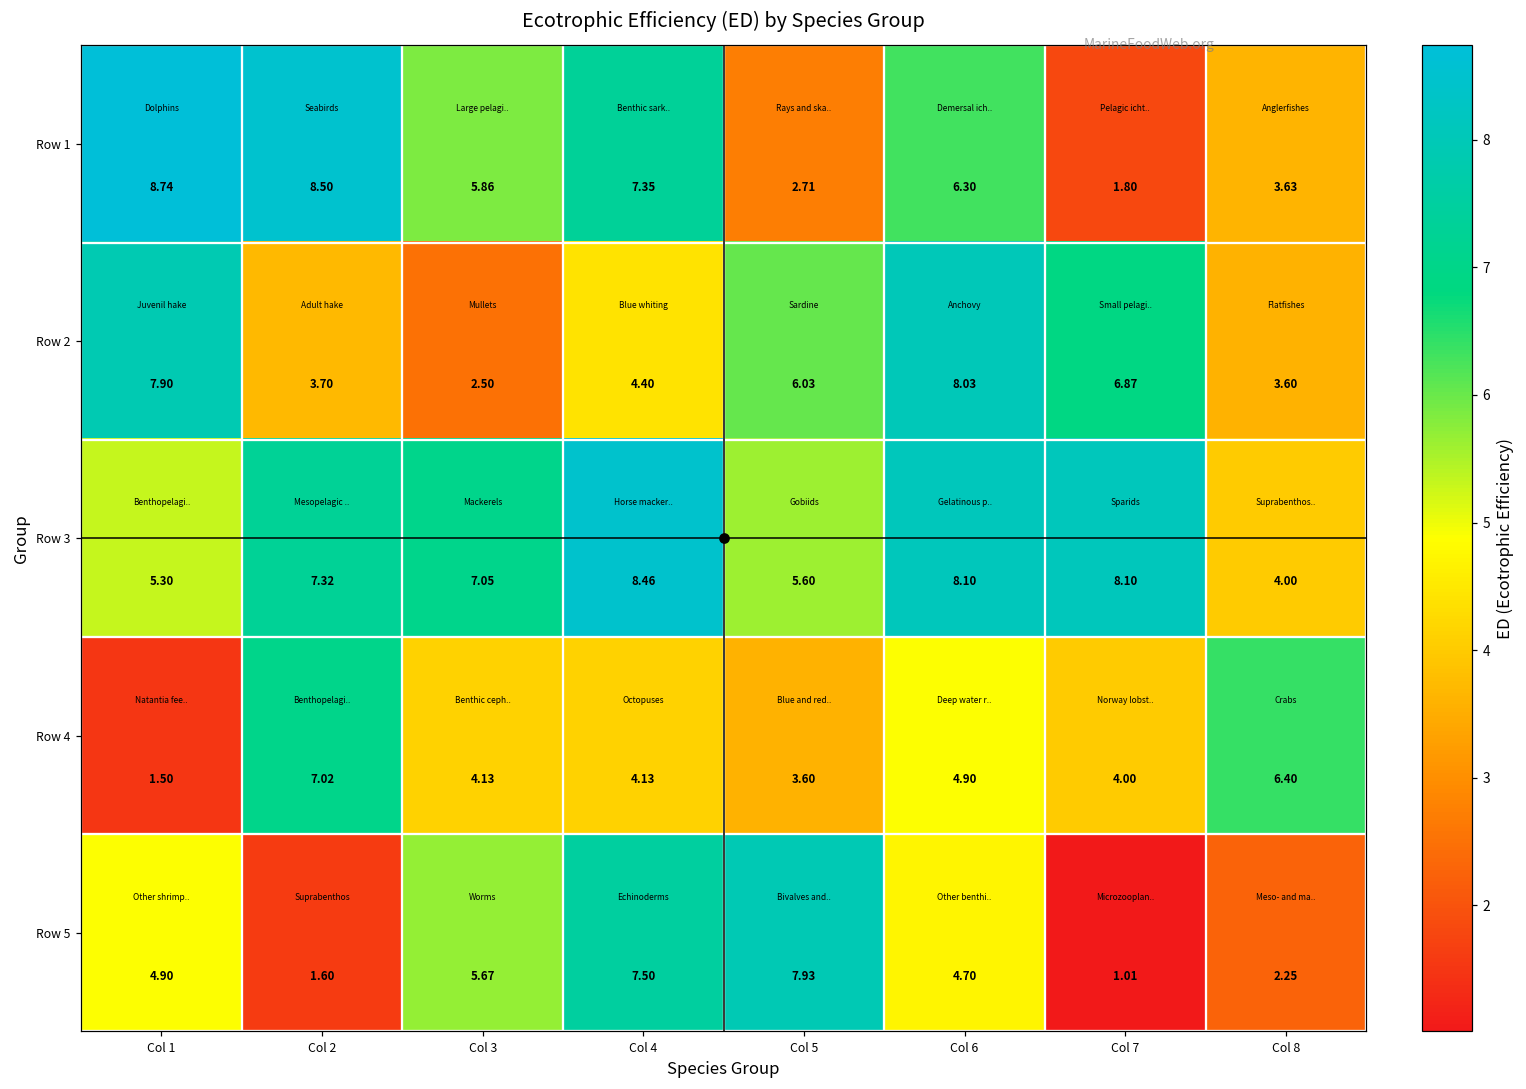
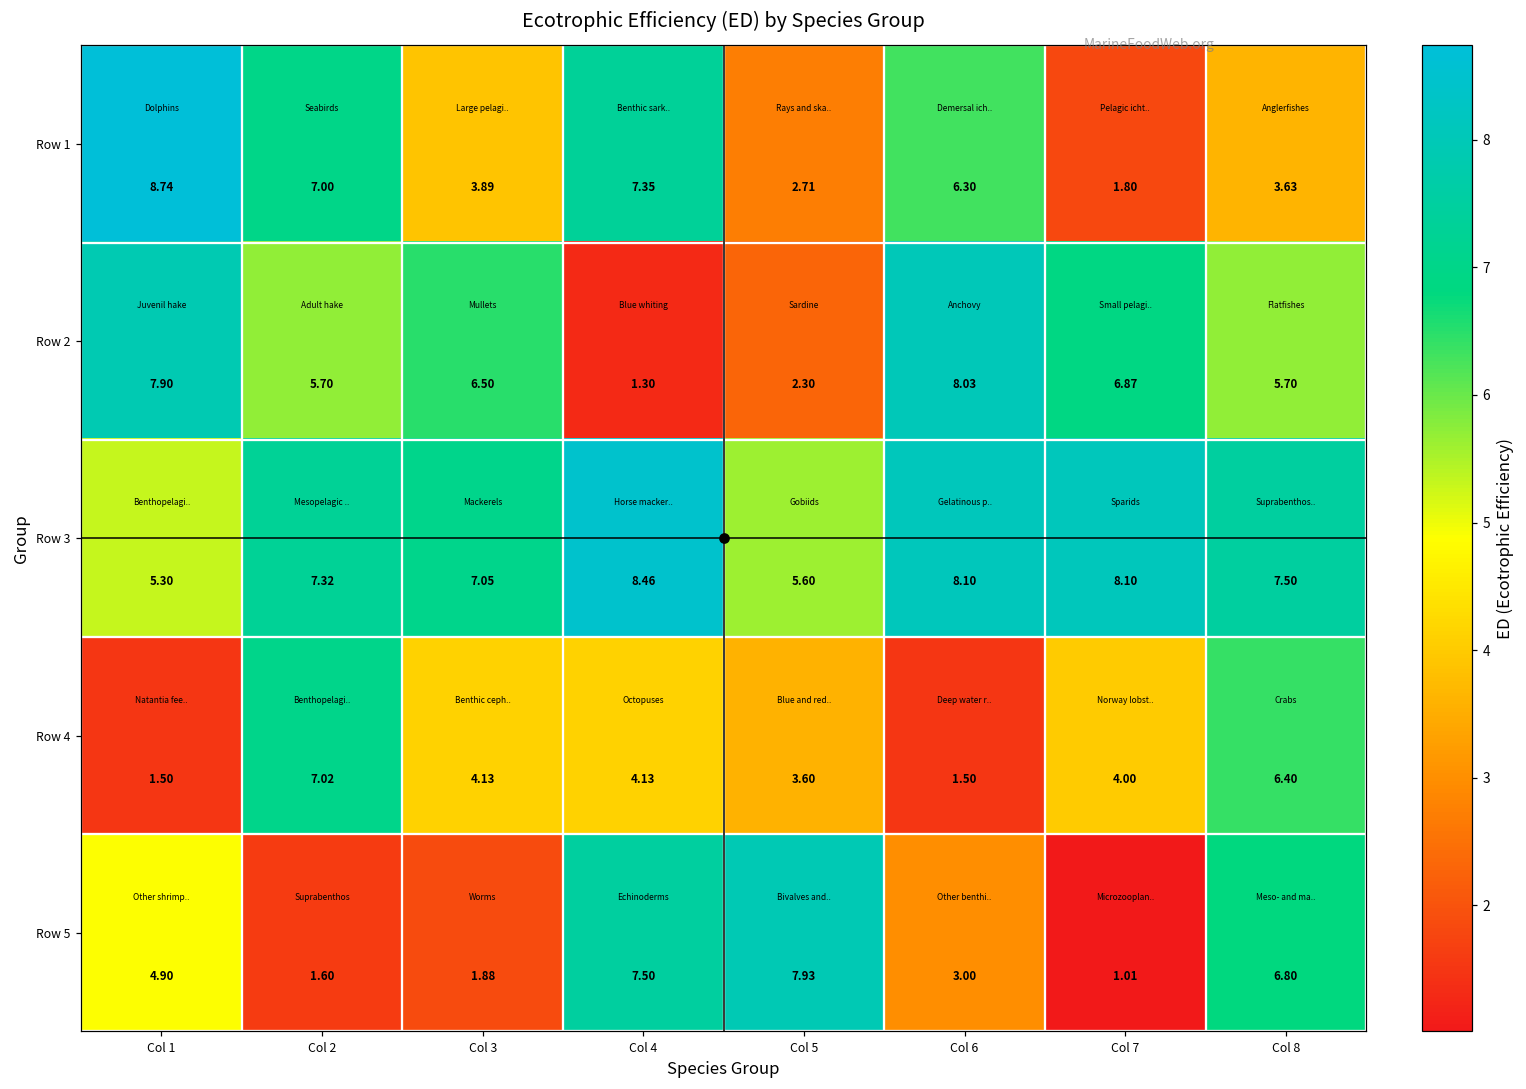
Row 1, Col 2: 8.50 -> 7.00
Row 1, Col 3: 5.86 -> 3.89
Row 2, Col 2: 3.70 -> 5.70
Row 2, Col 3: 2.50 -> 6.50
Row 2, Col 4: 4.40 -> 1.30
Row 2, Col 5: 6.03 -> 2.30
Row 2, Col 8: 3.60 -> 5.70
Row 3, Col 8: 4.00 -> 7.50
Row 4, Col 6: 4.90 -> 1.50
Row 5, Col 3: 5.67 -> 1.88
Row 5, Col 6: 4.70 -> 3.00
Row 5, Col 8: 2.25 -> 6.80
